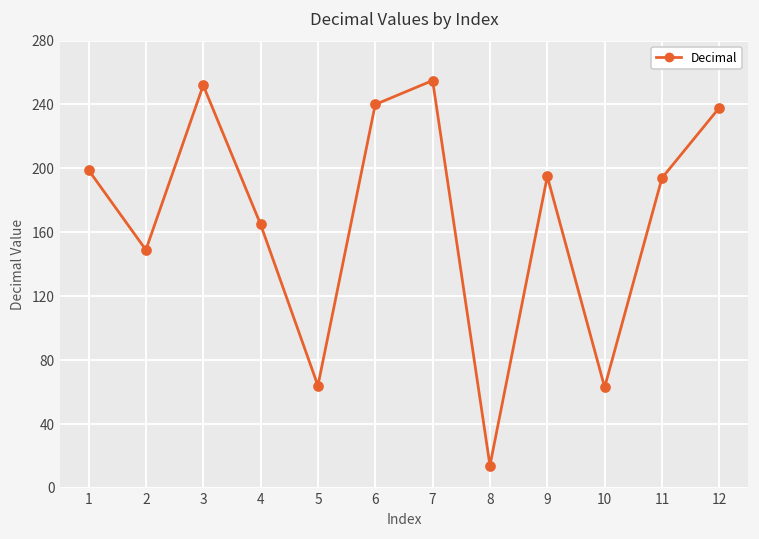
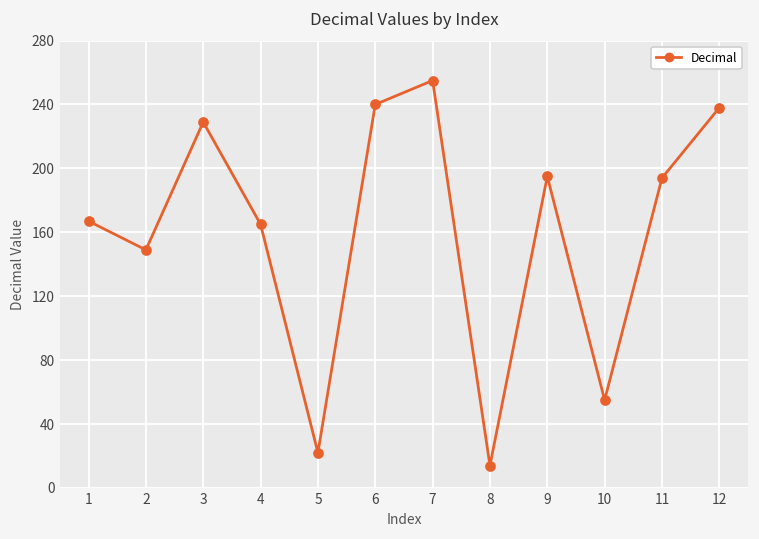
1: 199 -> 167
3: 252 -> 229
5: 64 -> 22
10: 63 -> 55
